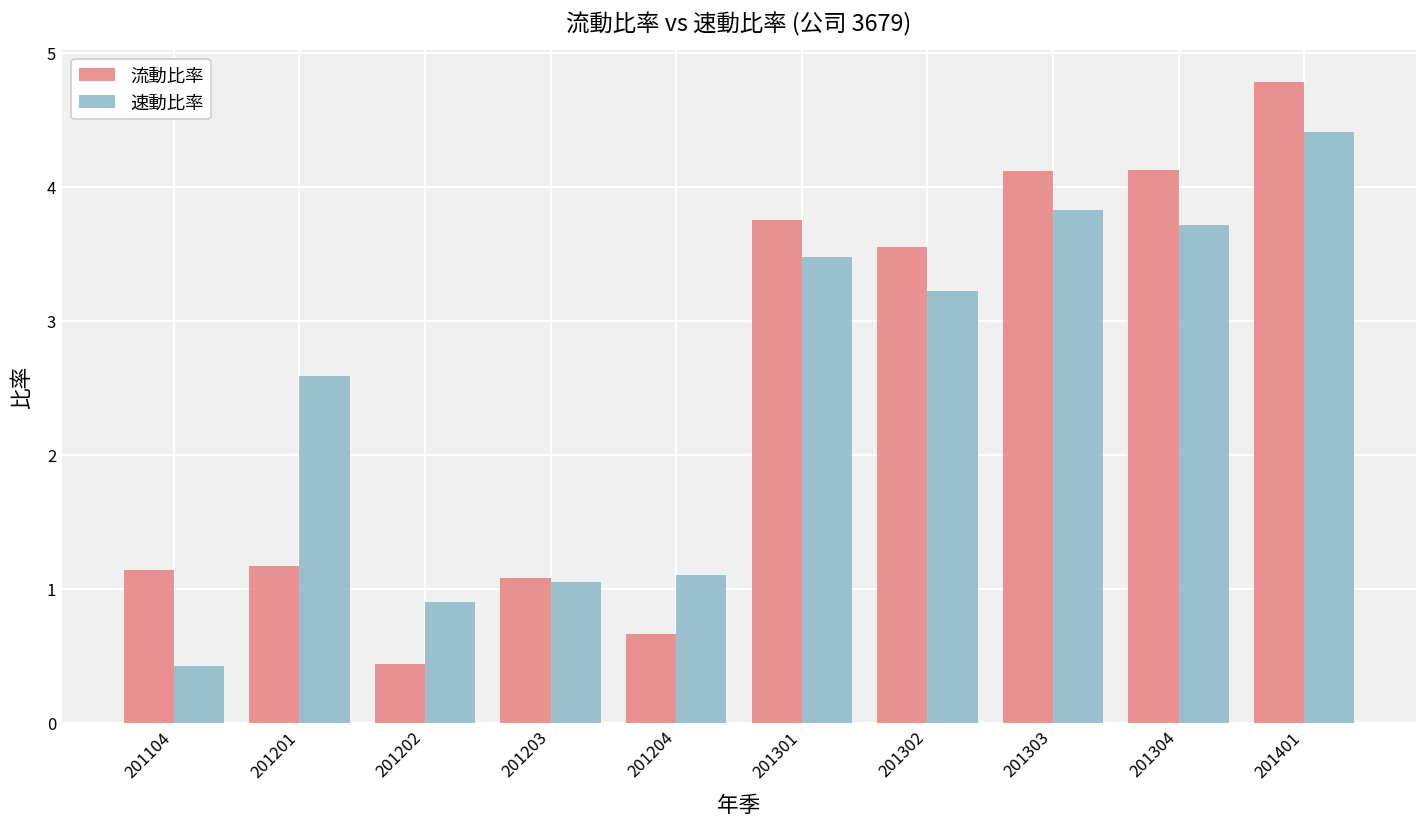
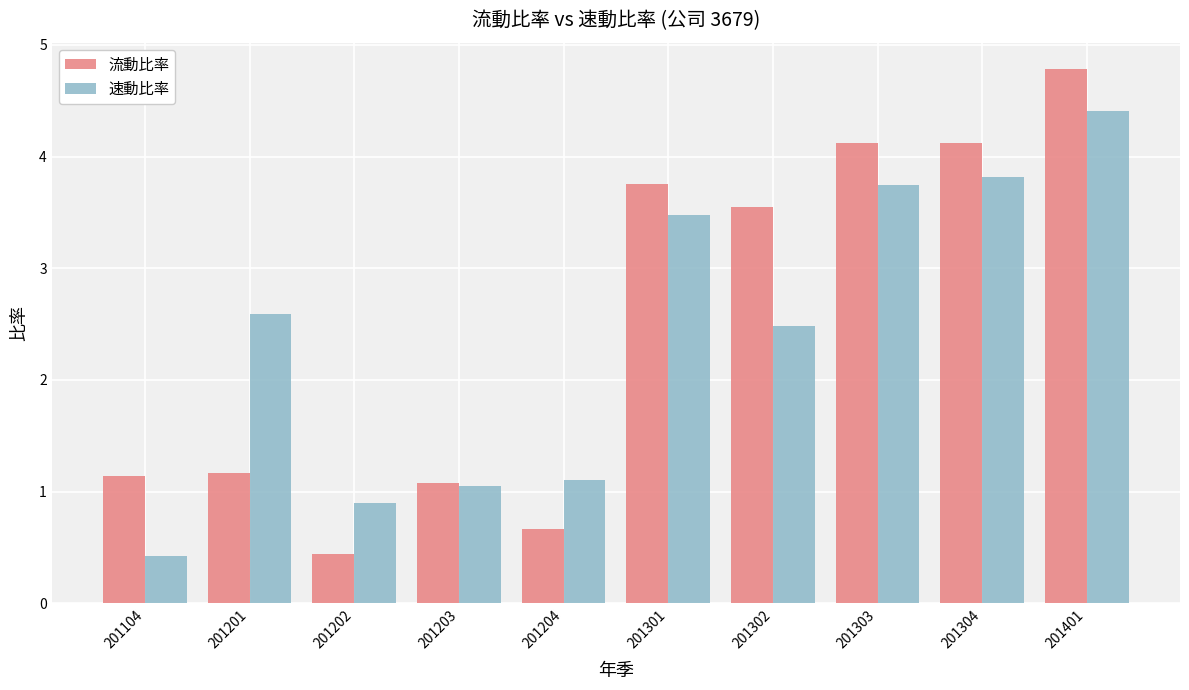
速動比率, 201302: 3.22 -> 2.48
速動比率, 201303: 3.83 -> 3.75
速動比率, 201304: 3.72 -> 3.82
